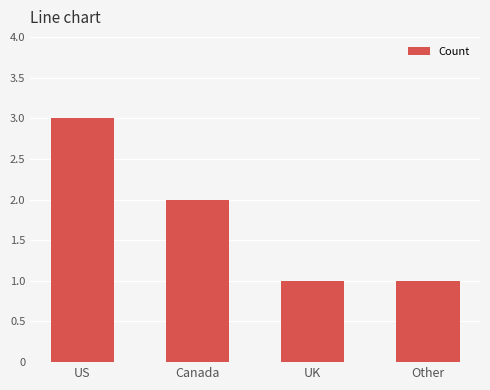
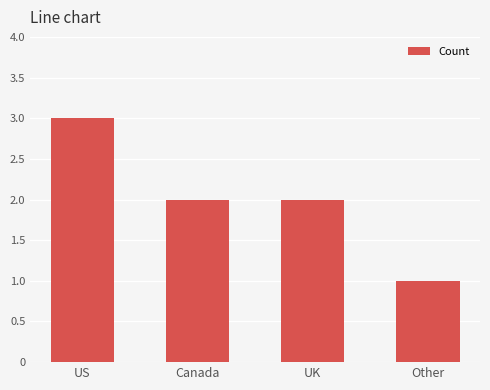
UK: 1 -> 2
